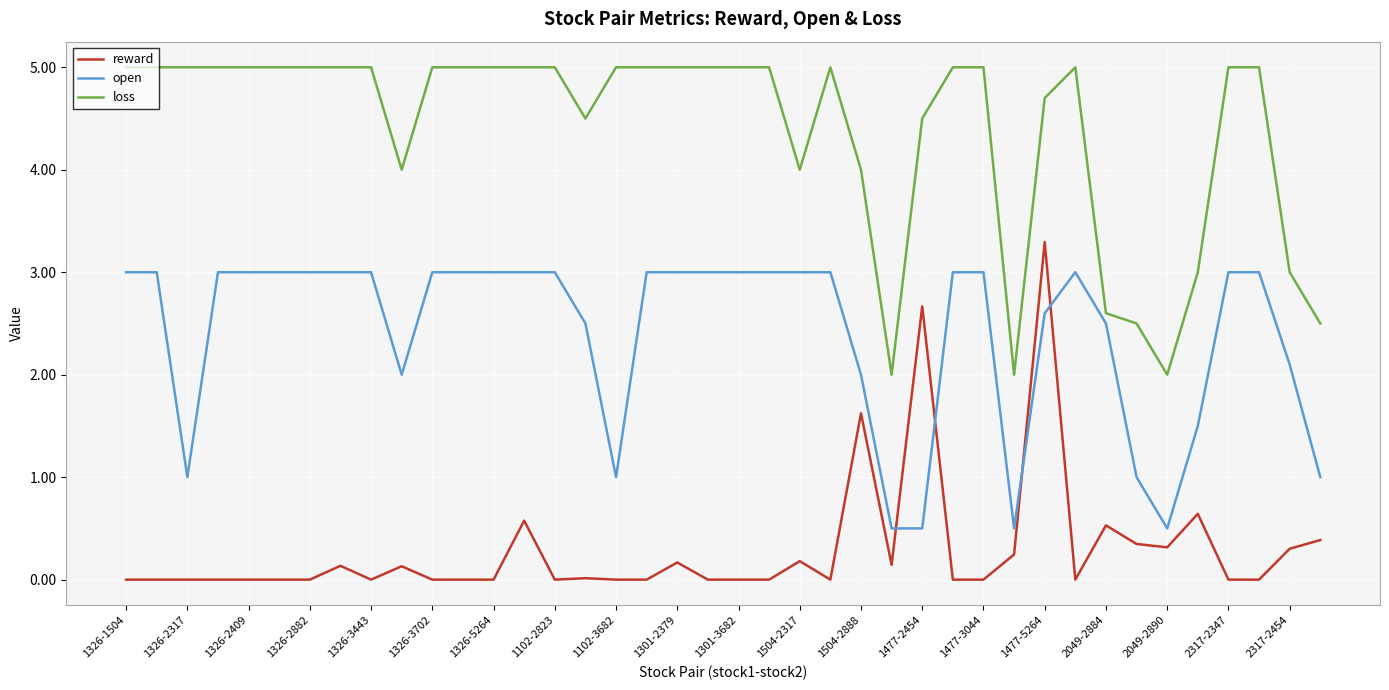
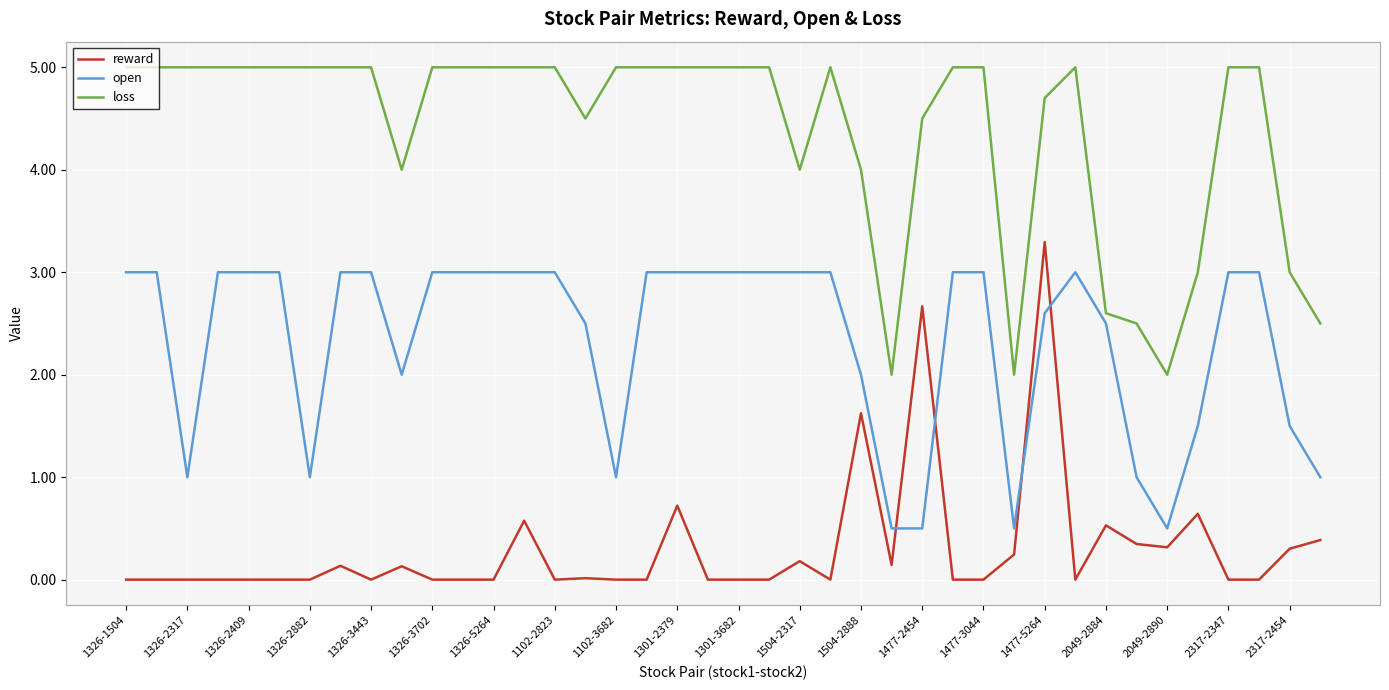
open, 1326-2882: 3 -> 1
reward, 1301-2379: 0.17 -> 0.72
open, 2317-2454: 2.1 -> 1.5
